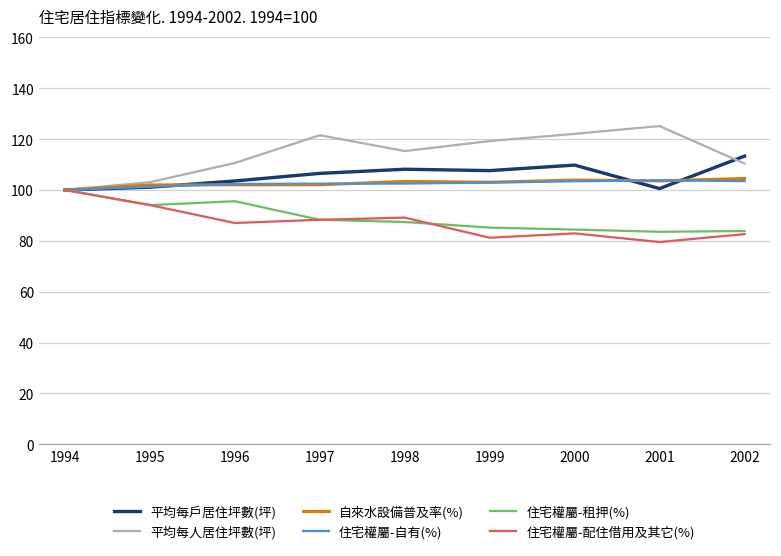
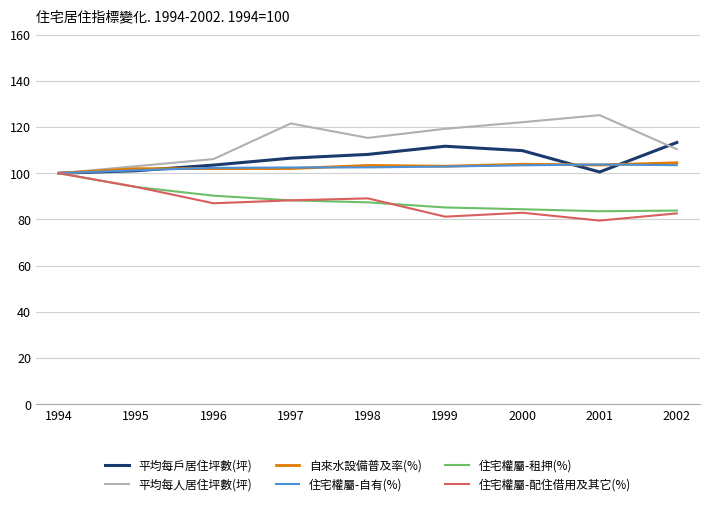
平均每人居住坪數(坪), 1996: 111 -> 106
住宅權屬-租押(%), 1996: 96 -> 90
平均每戶居住坪數(坪), 1999: 108 -> 112
